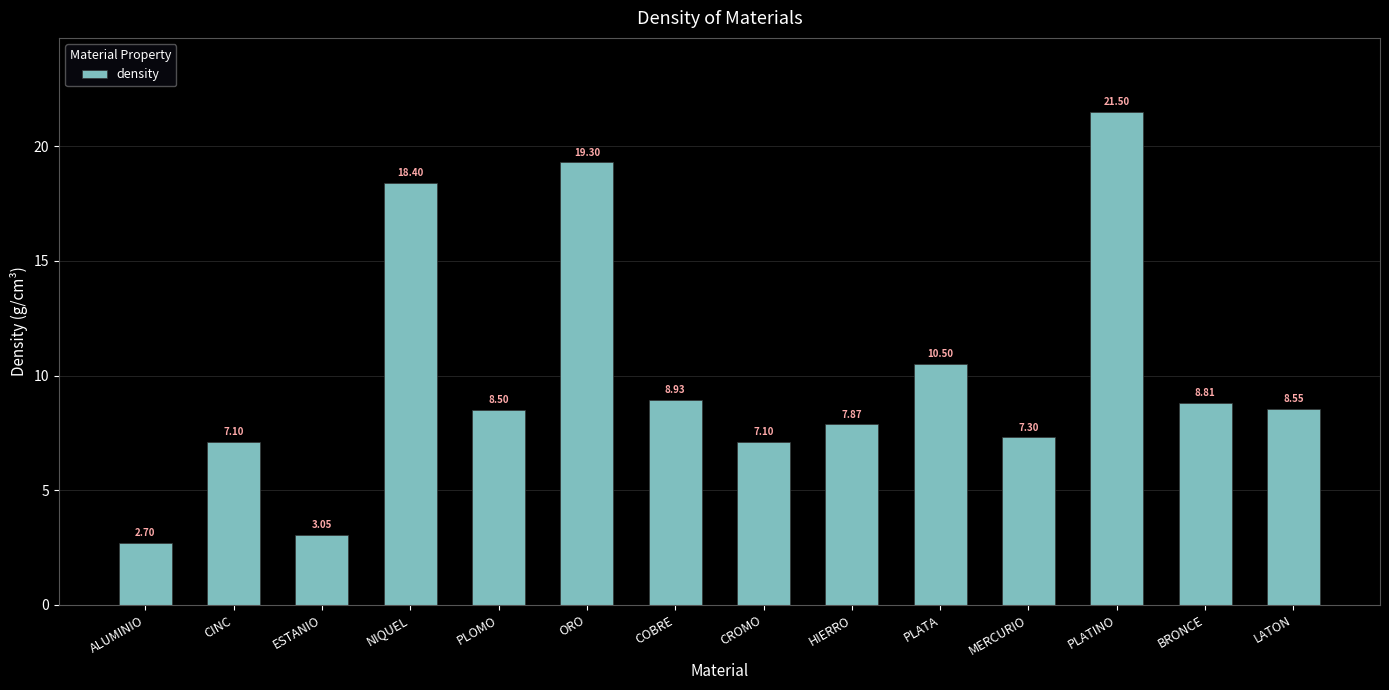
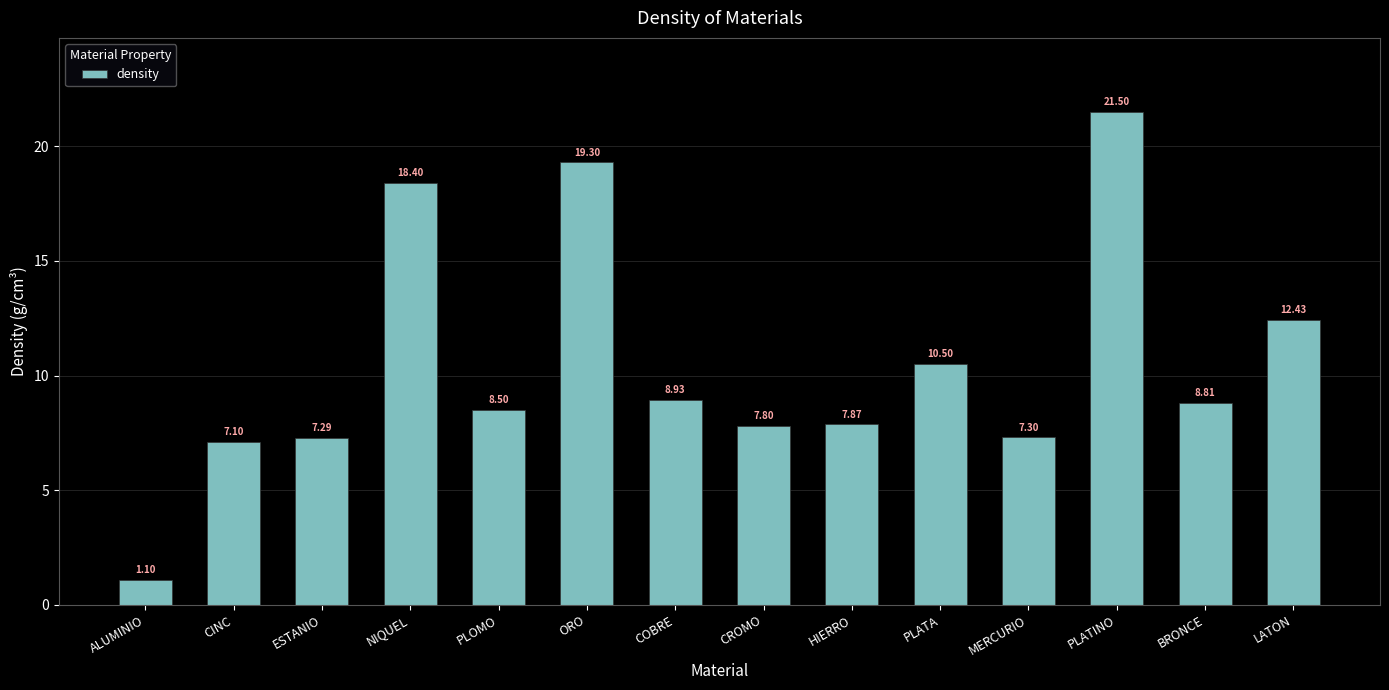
ALUMINIO: 2.70 -> 1.10
ESTANIO: 3.05 -> 7.29
CROMO: 7.10 -> 7.80
LATON: 8.55 -> 12.43
